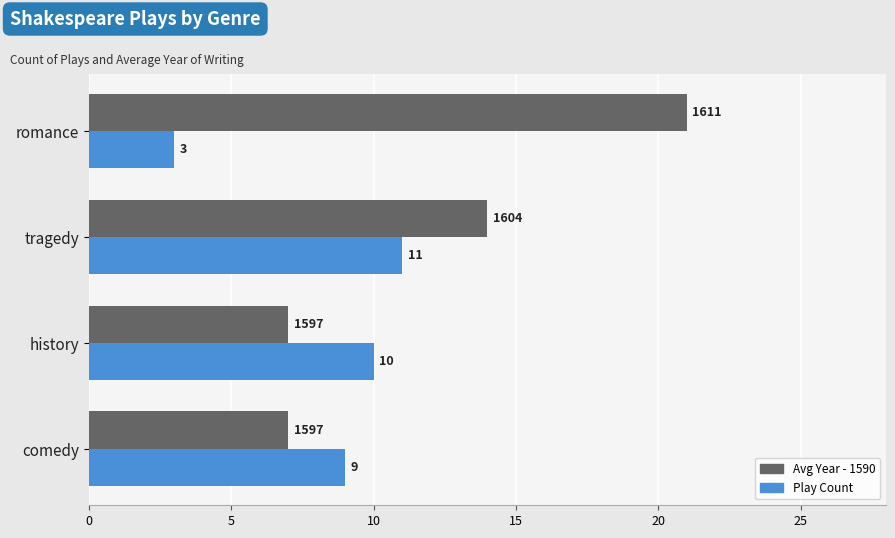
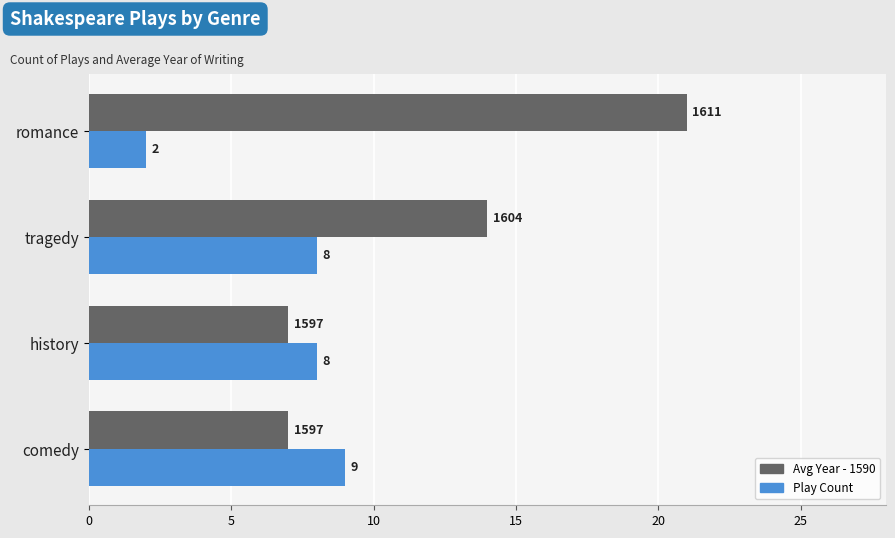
Play Count, romance: 3 -> 2
Play Count, tragedy: 11 -> 8
Play Count, history: 10 -> 8
